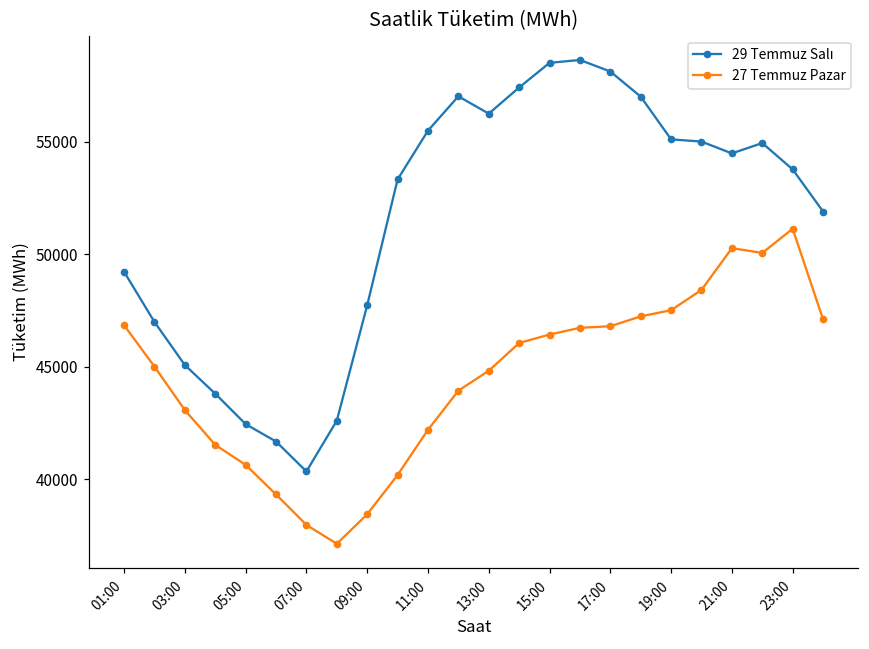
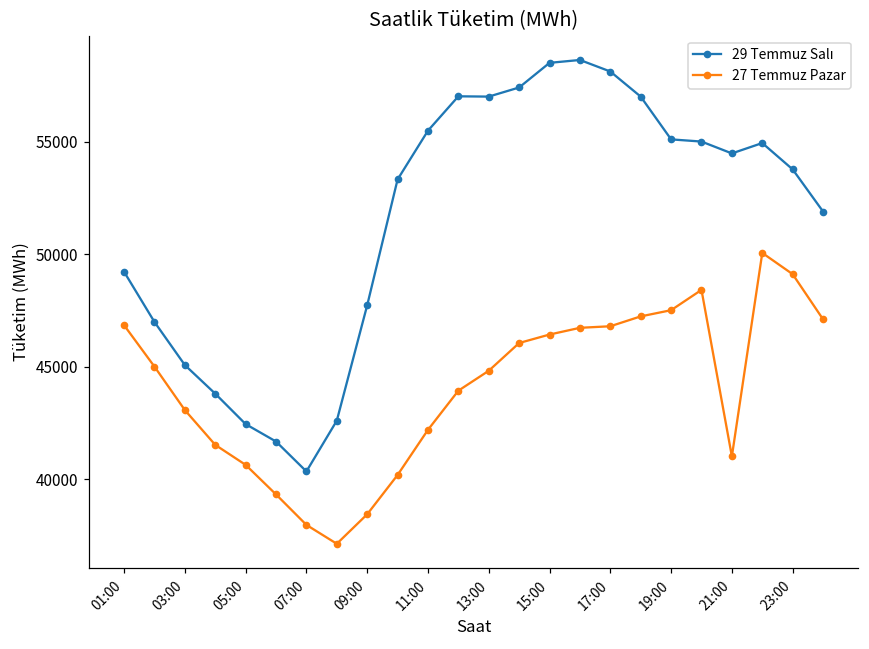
29 Temmuz Salı, 13:00: 56200 -> 57000
27 Temmuz Pazar, 21:00: 50300 -> 41000
27 Temmuz Pazar, 23:00: 51100 -> 49100
